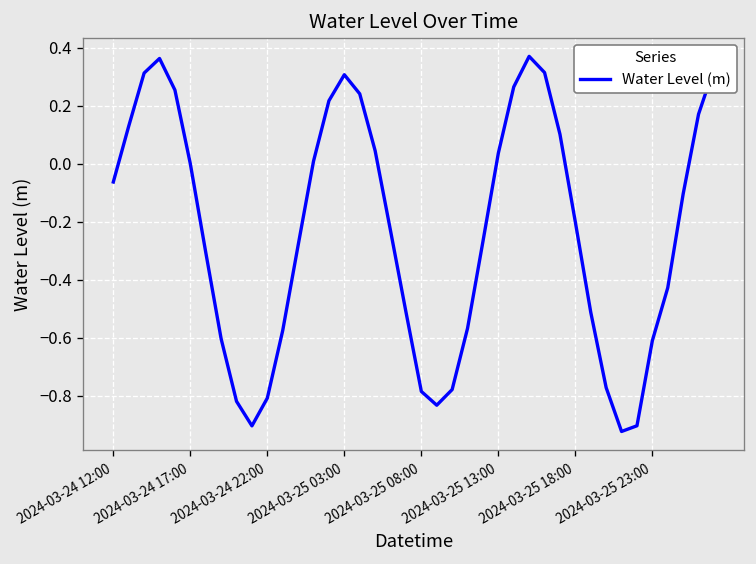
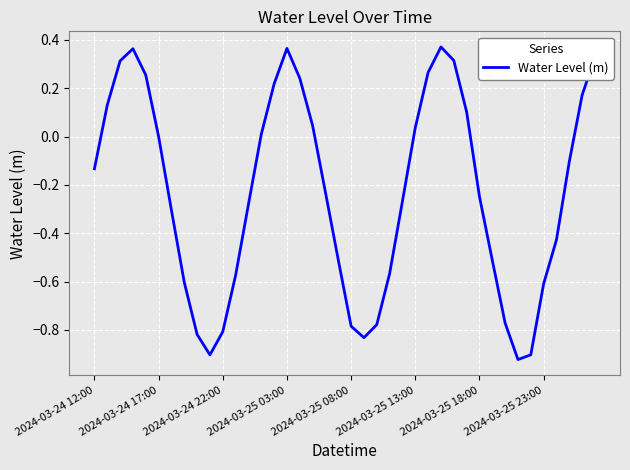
2024-03-24 12:00: -0.06 -> -0.13
2024-03-25 03:00: 0.31 -> 0.36
2024-03-25 18:00: -0.20 -> -0.25
